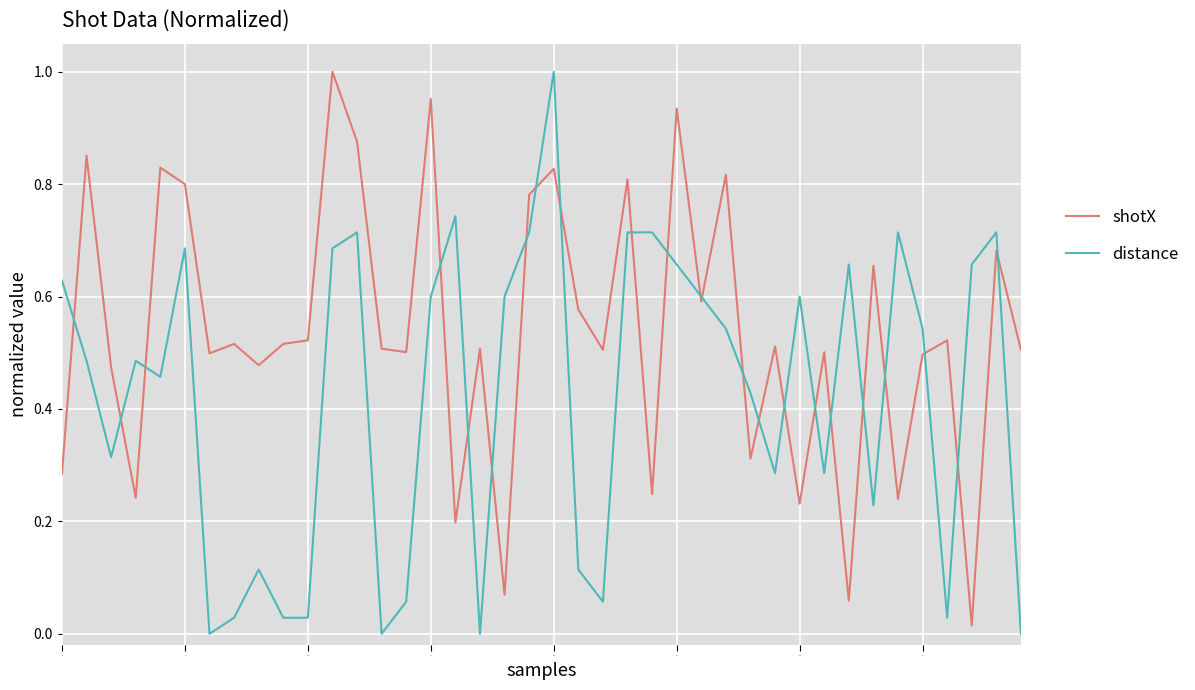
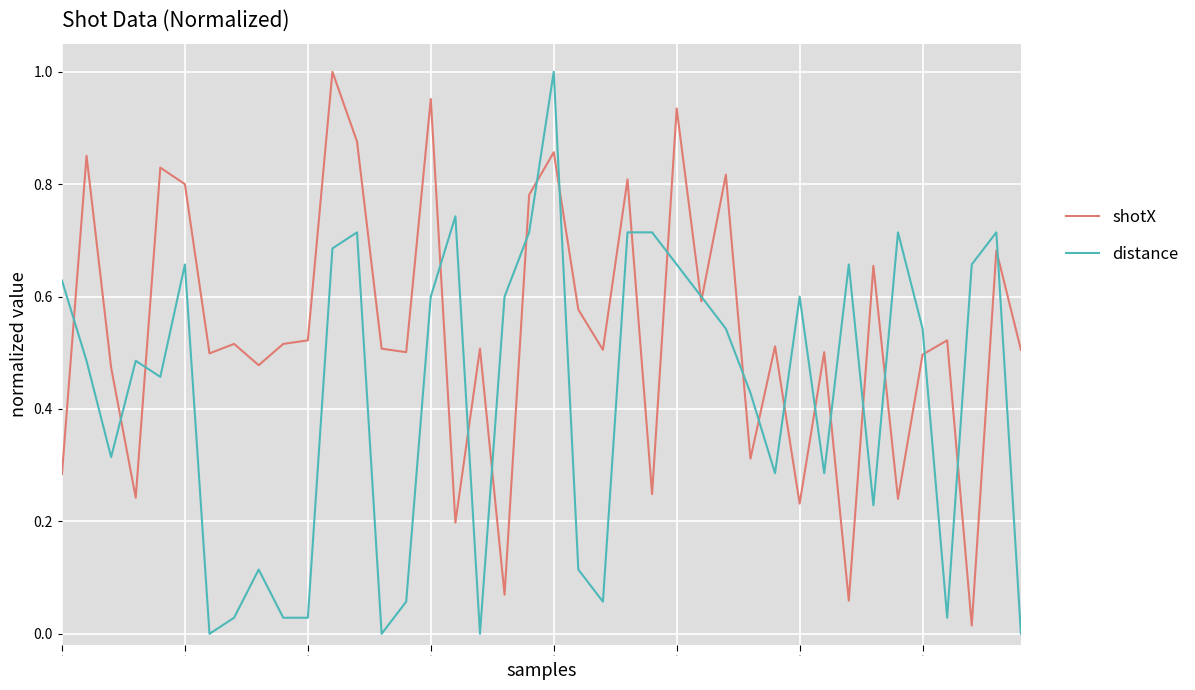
distance, 5: 0.69 -> 0.66
shotX, 20: 0.83 -> 0.86
